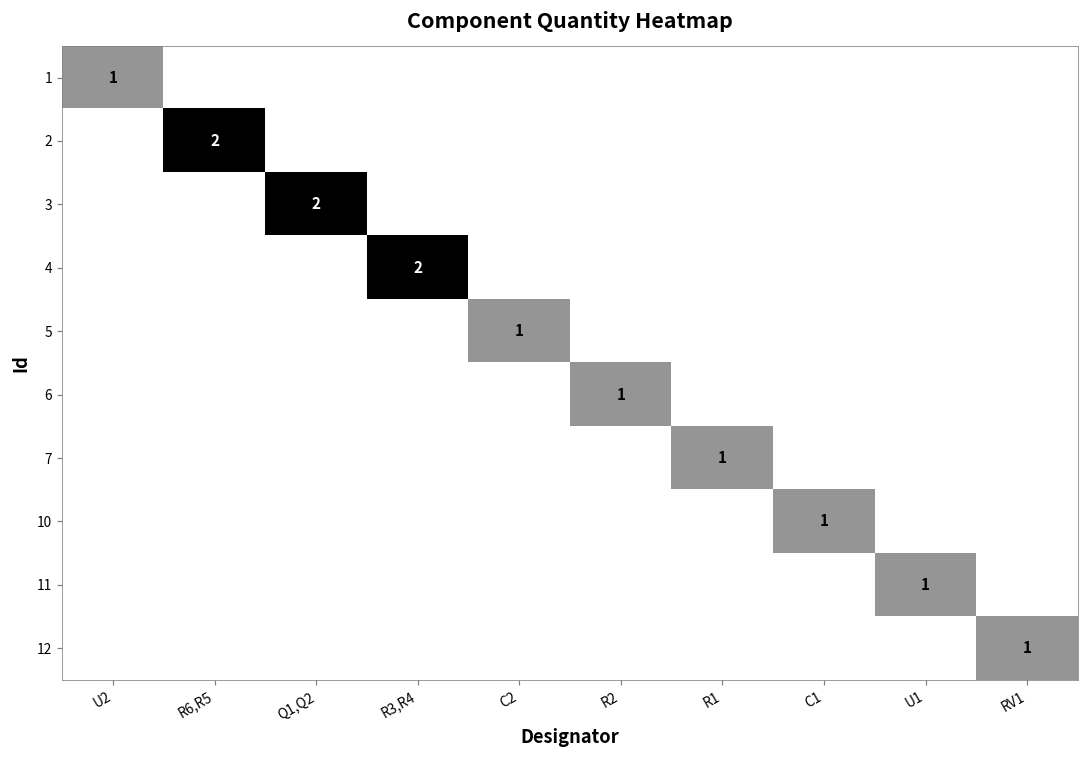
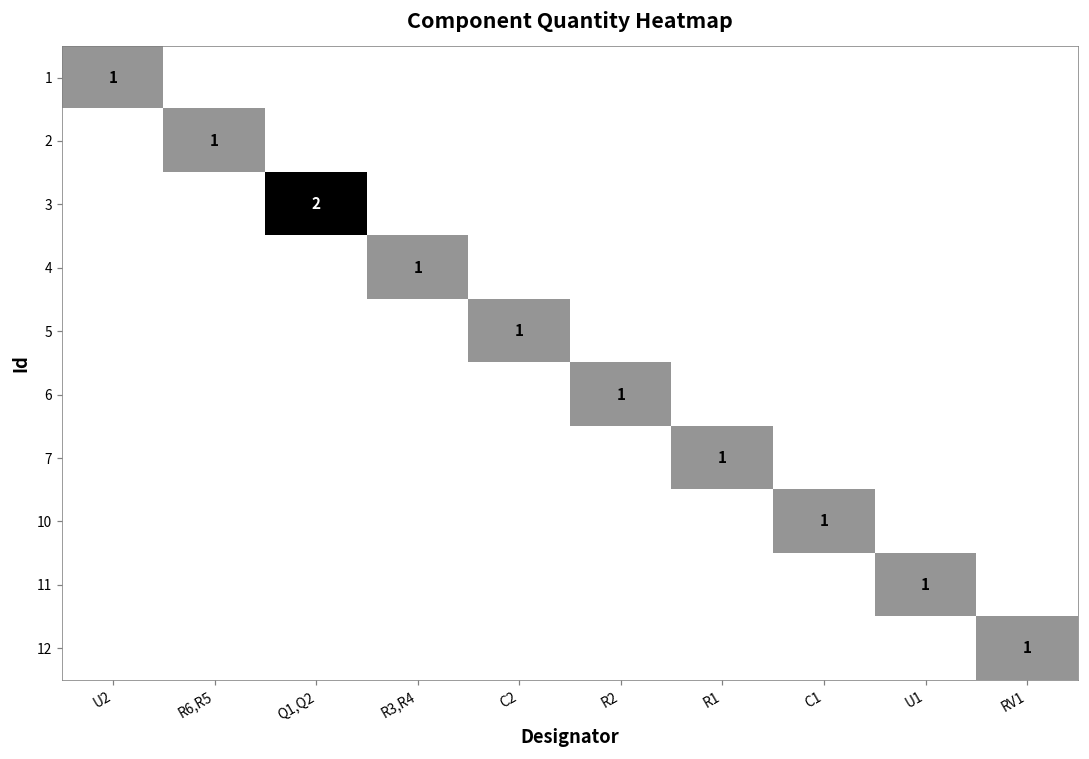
2, R6,R5: 2 -> 1
4, R3,R4: 2 -> 1
